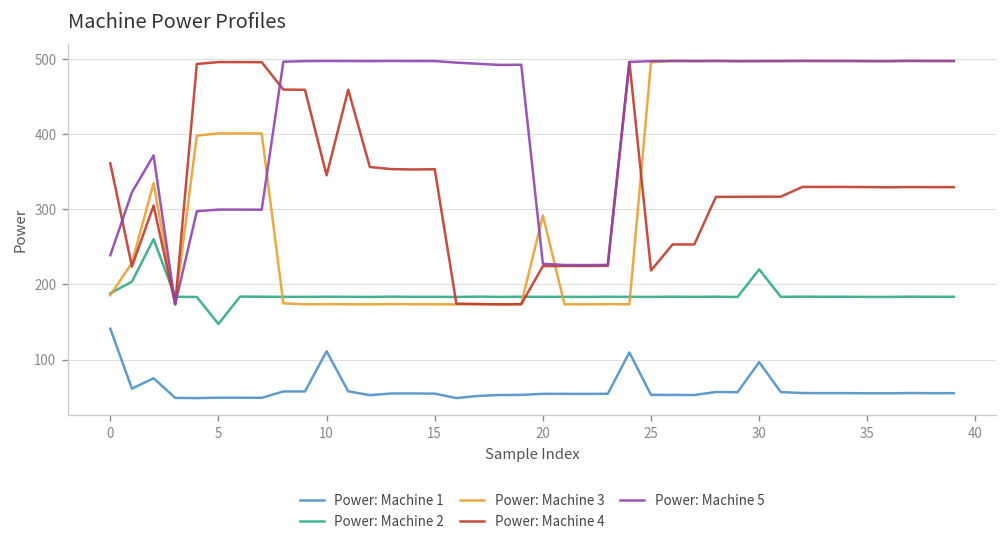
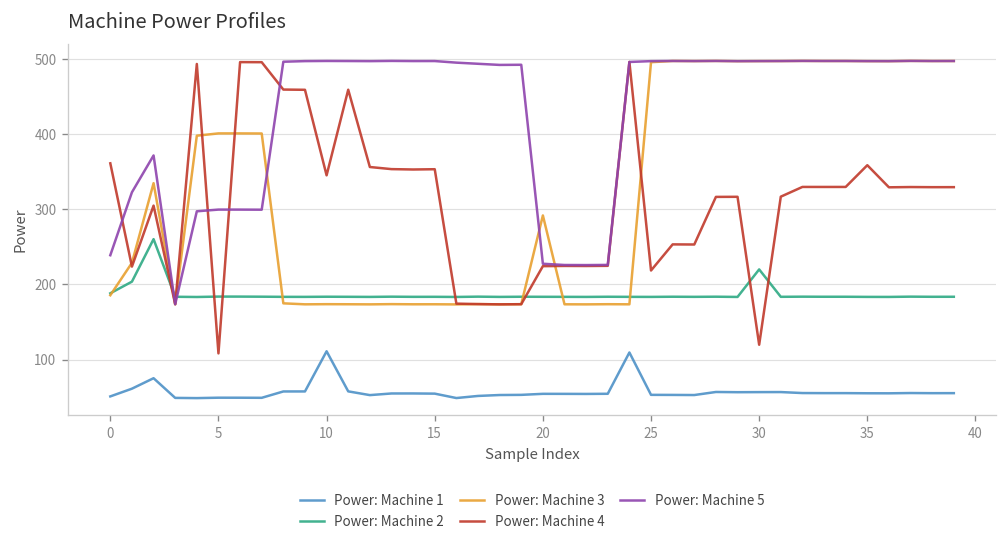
Power: Machine 1, 0: 140 -> 50
Power: Machine 2, 5: 150 -> 180
Power: Machine 4, 5: 500 -> 110
Power: Machine 1, 30: 100 -> 60
Power: Machine 4, 30: 320 -> 120
Power: Machine 4, 35: 330 -> 360
